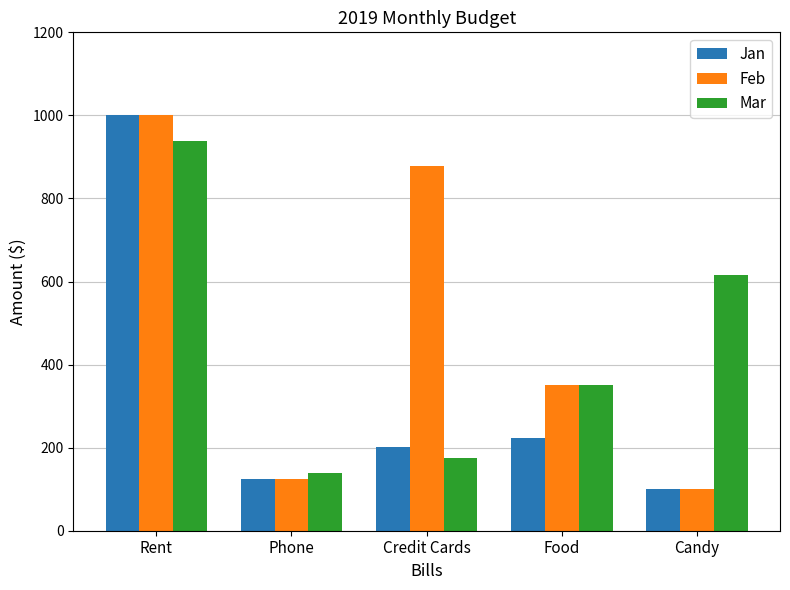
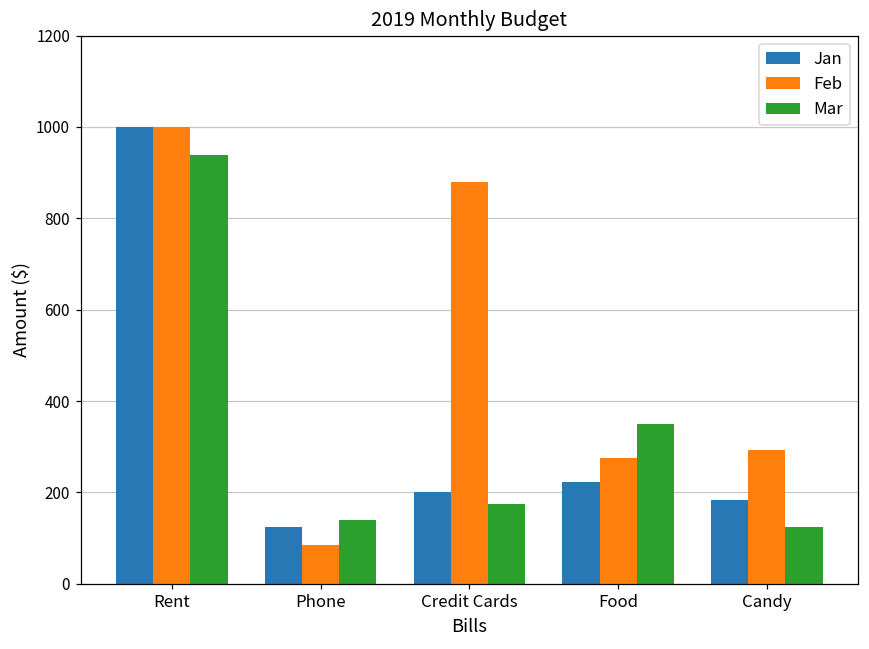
Feb, Phone: 130 -> 90
Feb, Food: 350 -> 280
Jan, Candy: 100 -> 180
Feb, Candy: 100 -> 290
Mar, Candy: 620 -> 130
